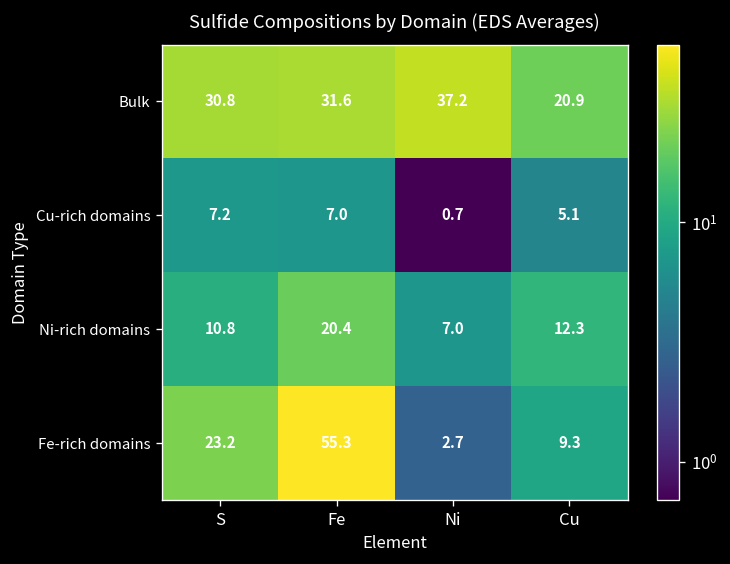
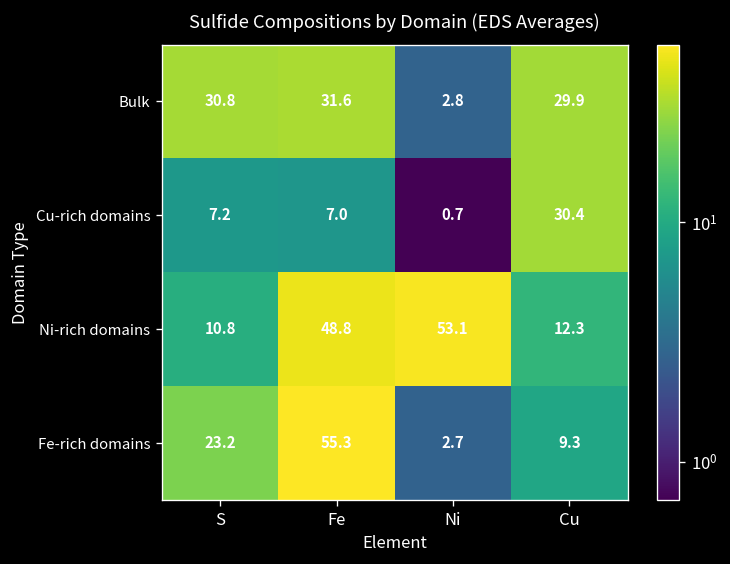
Bulk, Ni: 37.2 -> 2.8
Bulk, Cu: 20.9 -> 29.9
Cu-rich domains, Cu: 5.1 -> 30.4
Ni-rich domains, Fe: 20.4 -> 48.8
Ni-rich domains, Ni: 7.0 -> 53.1
